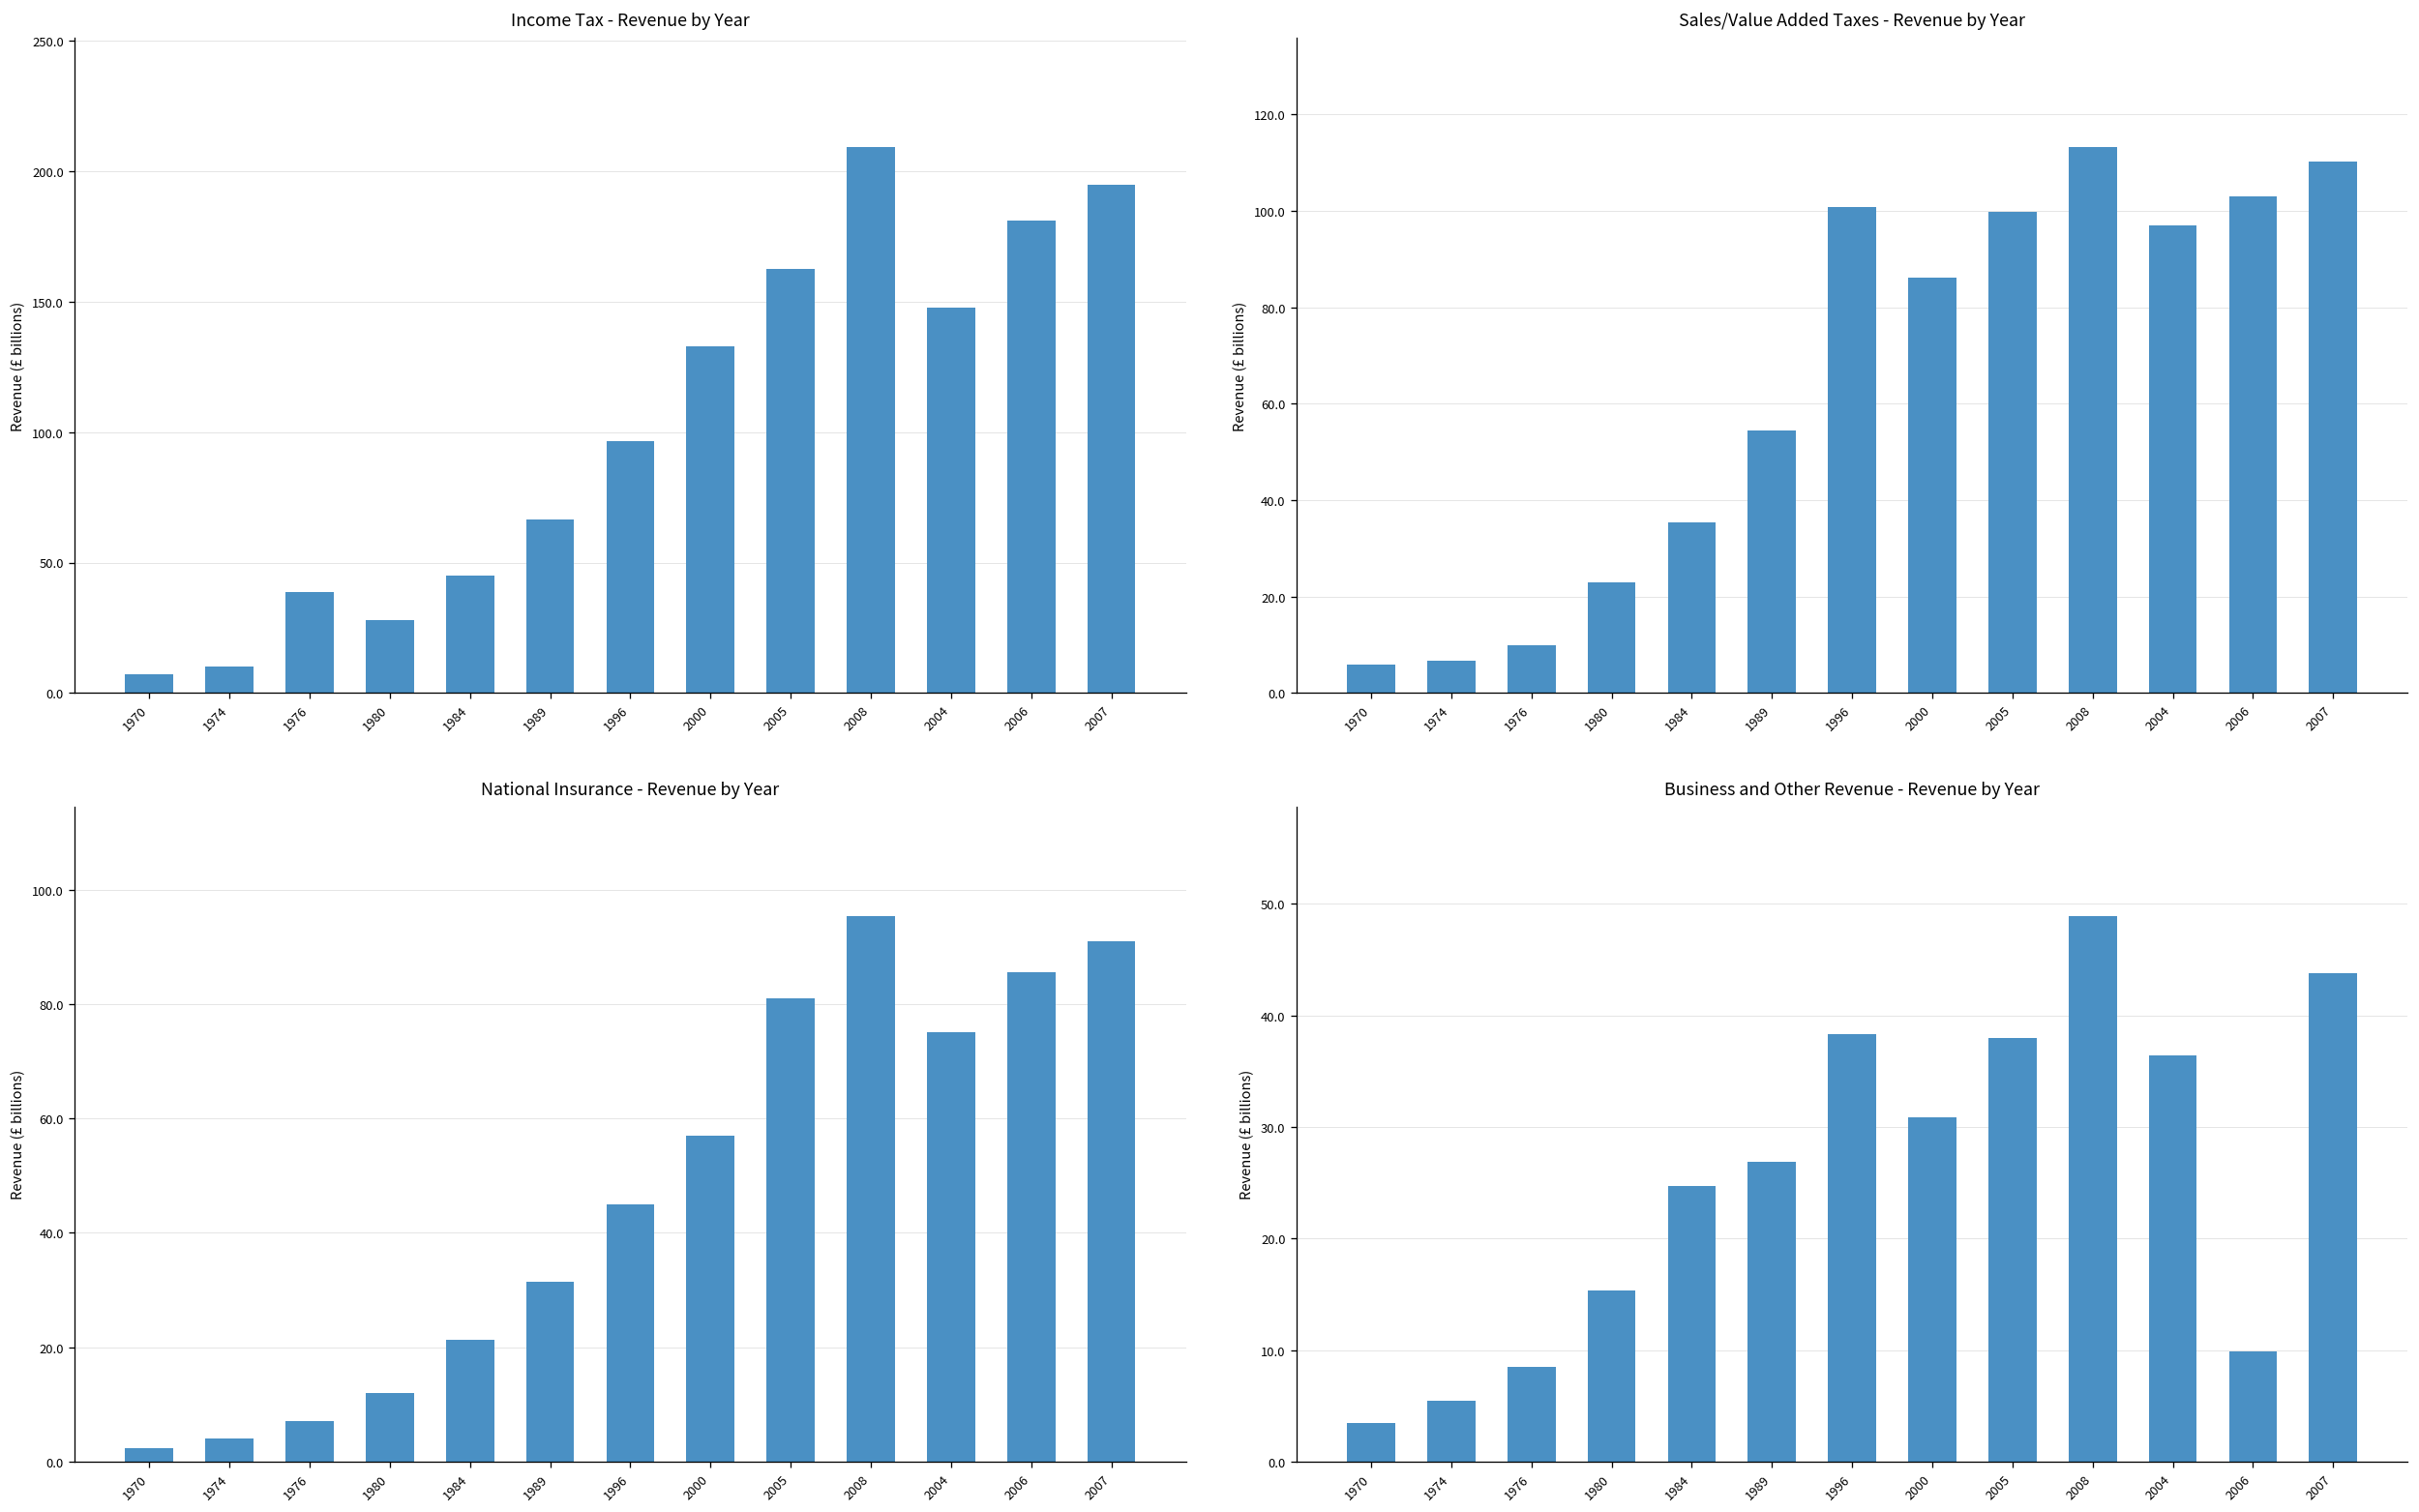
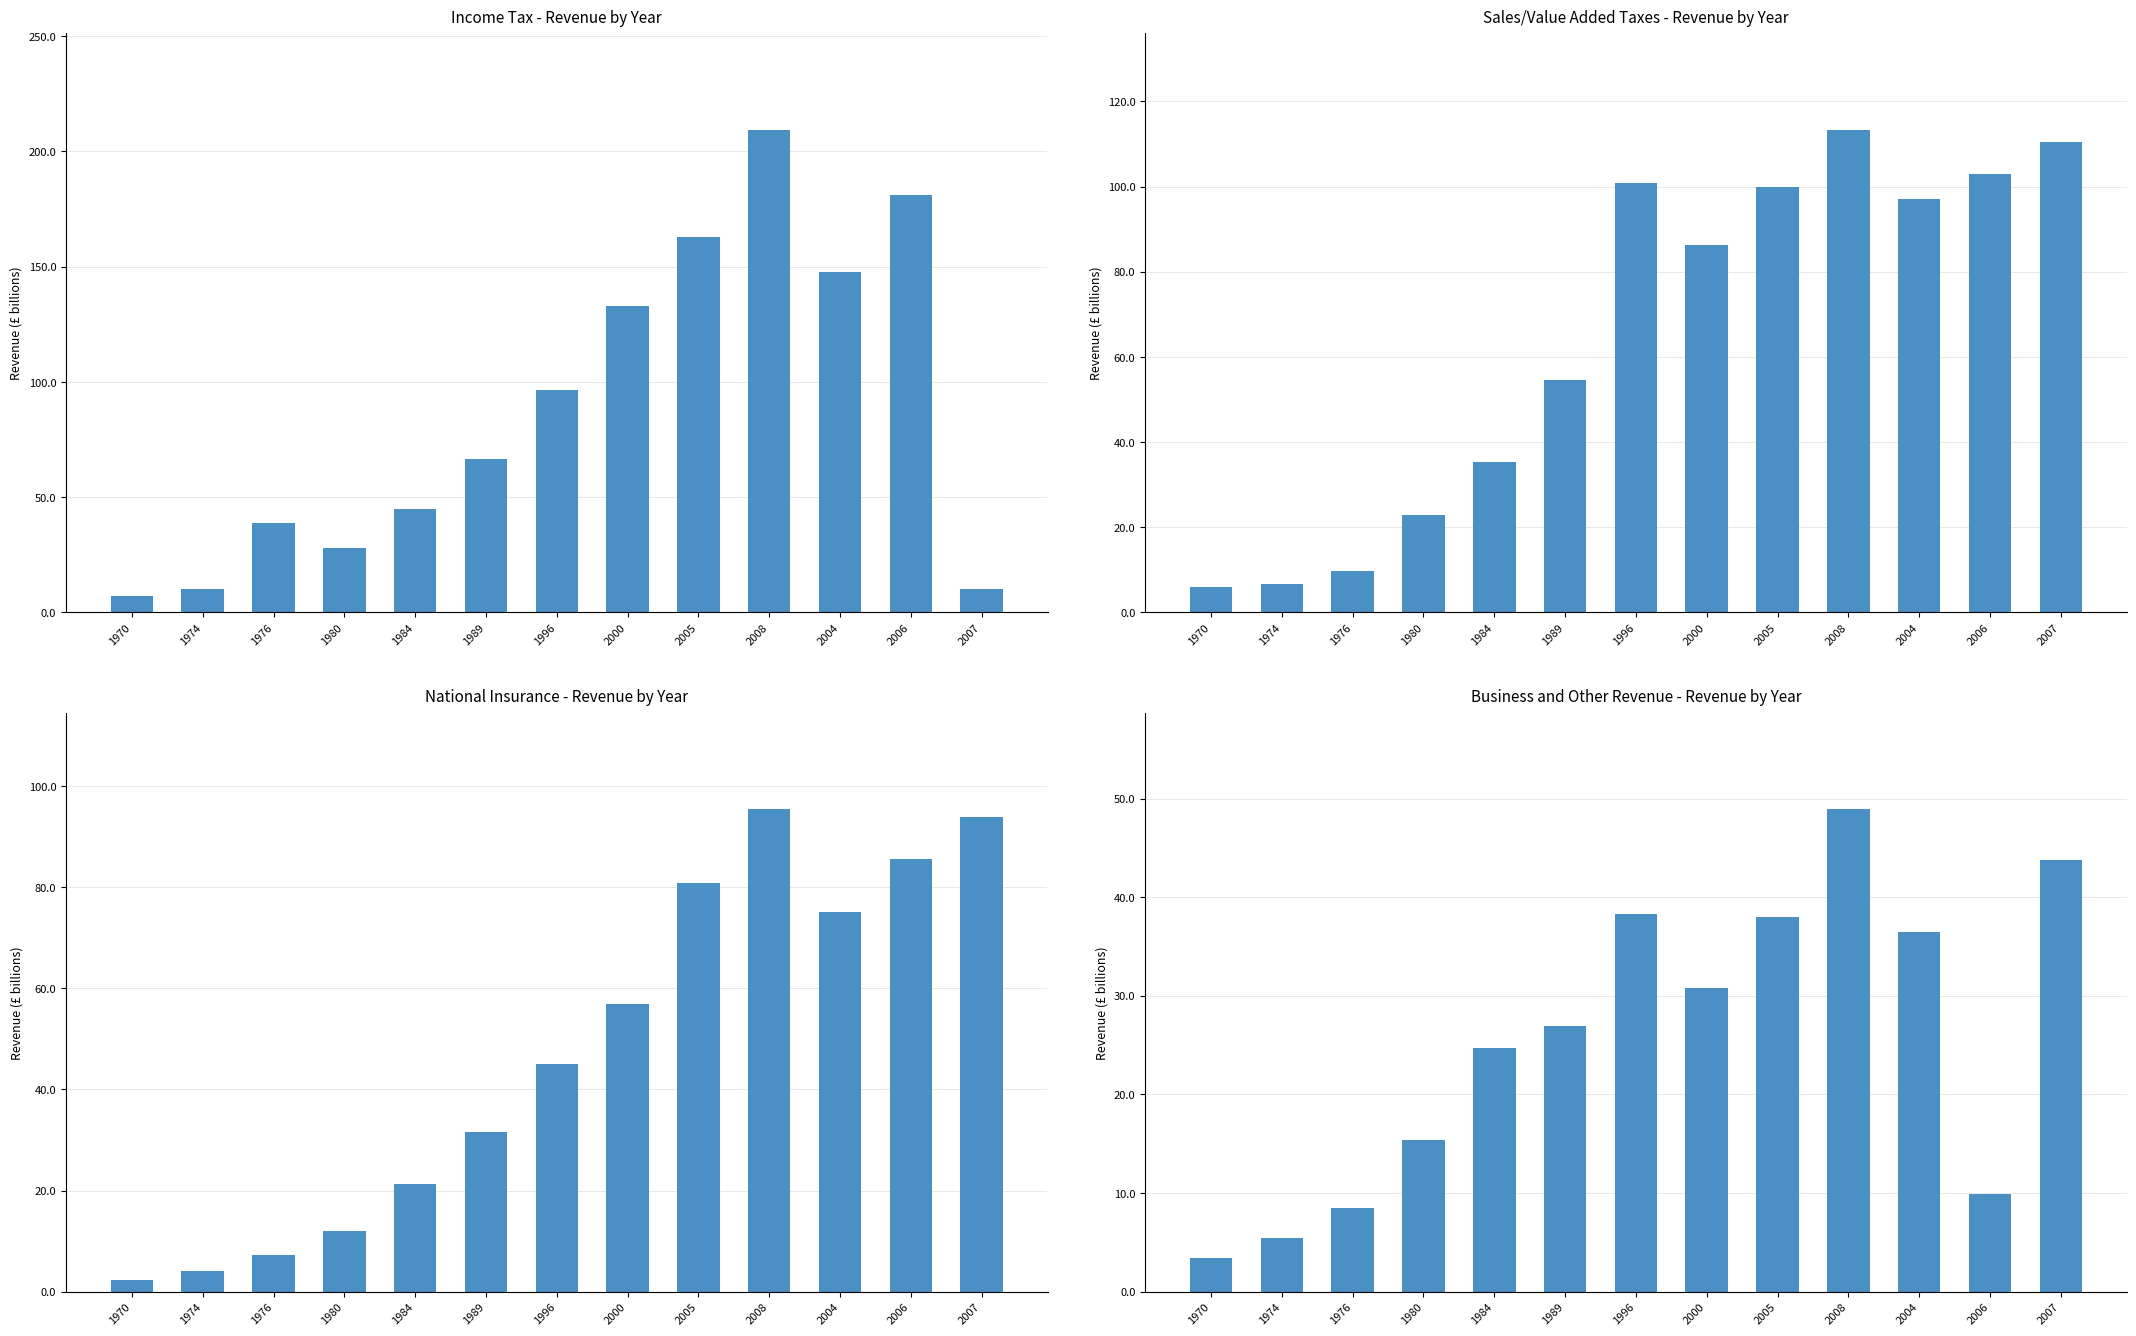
Income Tax - Revenue by Year, 2007: 195 -> 10
National Insurance - Revenue by Year, 2007: 91 -> 94
